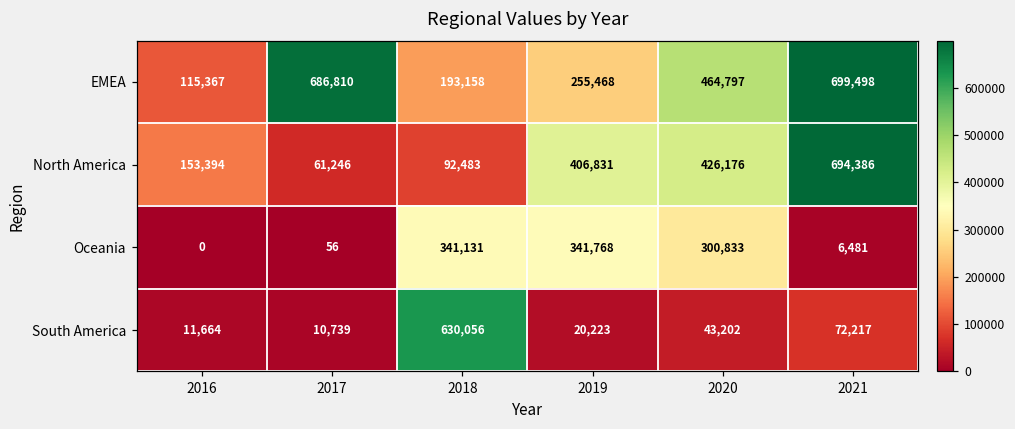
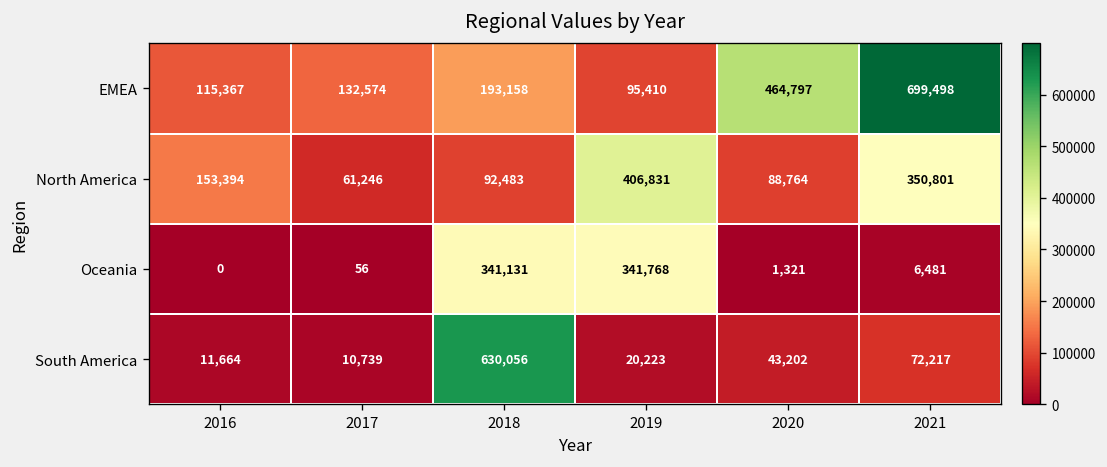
EMEA, 2017: 686,810 -> 132,574
EMEA, 2019: 255,468 -> 95,410
North America, 2020: 426,176 -> 88,764
North America, 2021: 694,386 -> 350,801
Oceania, 2020: 300,833 -> 1,321
